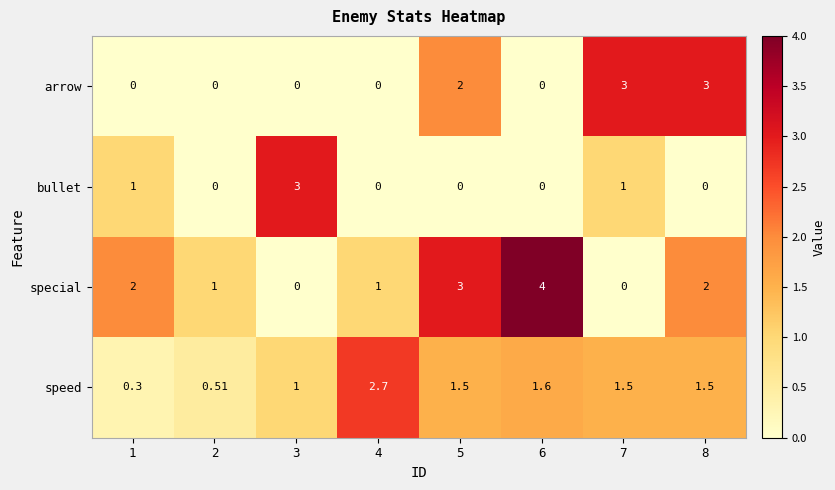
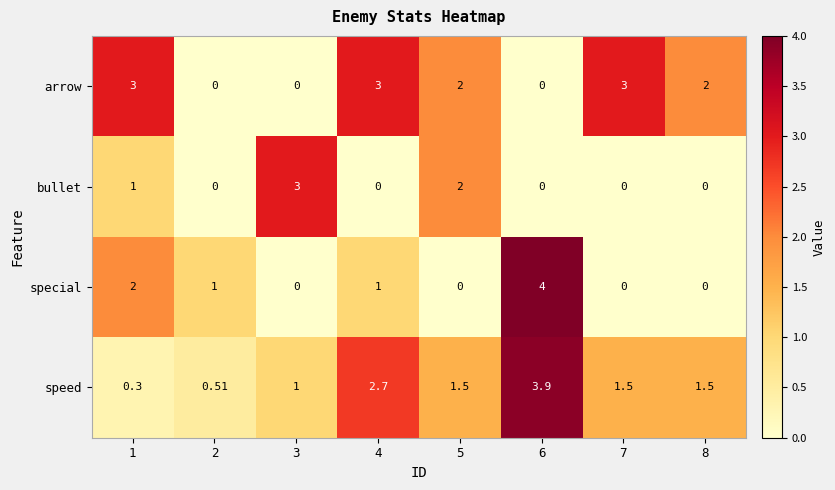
arrow, 1: 0 -> 3
arrow, 4: 0 -> 3
arrow, 8: 3 -> 2
bullet, 5: 0 -> 2
bullet, 7: 1 -> 0
special, 5: 3 -> 0
special, 8: 2 -> 0
speed, 6: 1.6 -> 3.9
